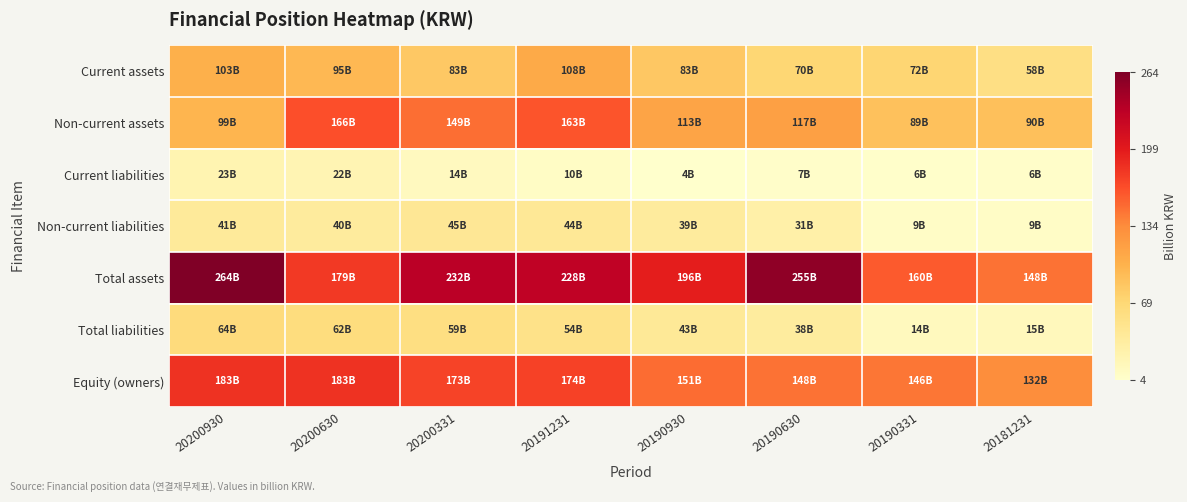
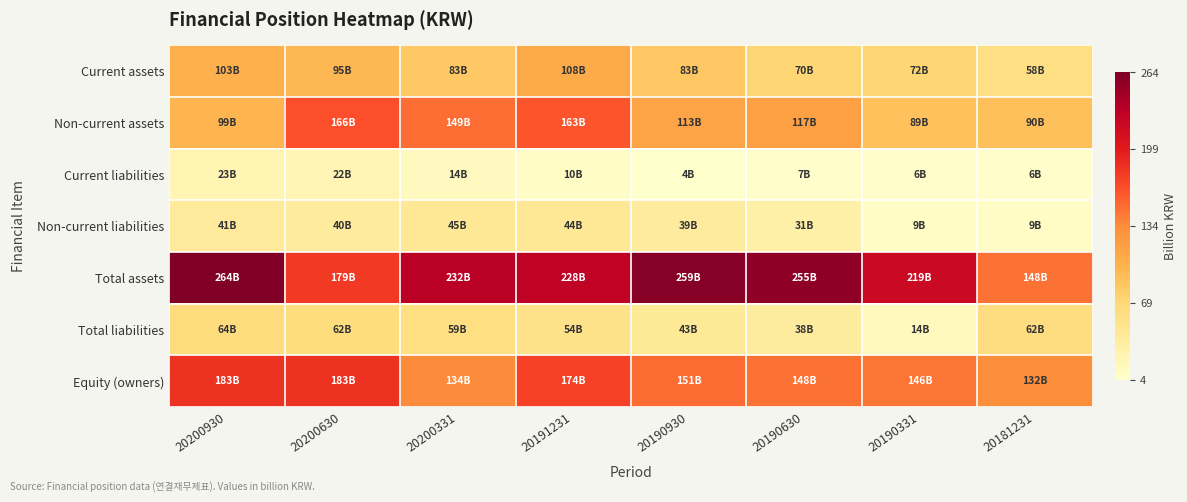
Total assets, 20190930: 196B -> 259B
Total assets, 20190331: 160B -> 219B
Total liabilities, 20181231: 15B -> 62B
Equity (owners), 20200331: 173B -> 134B
